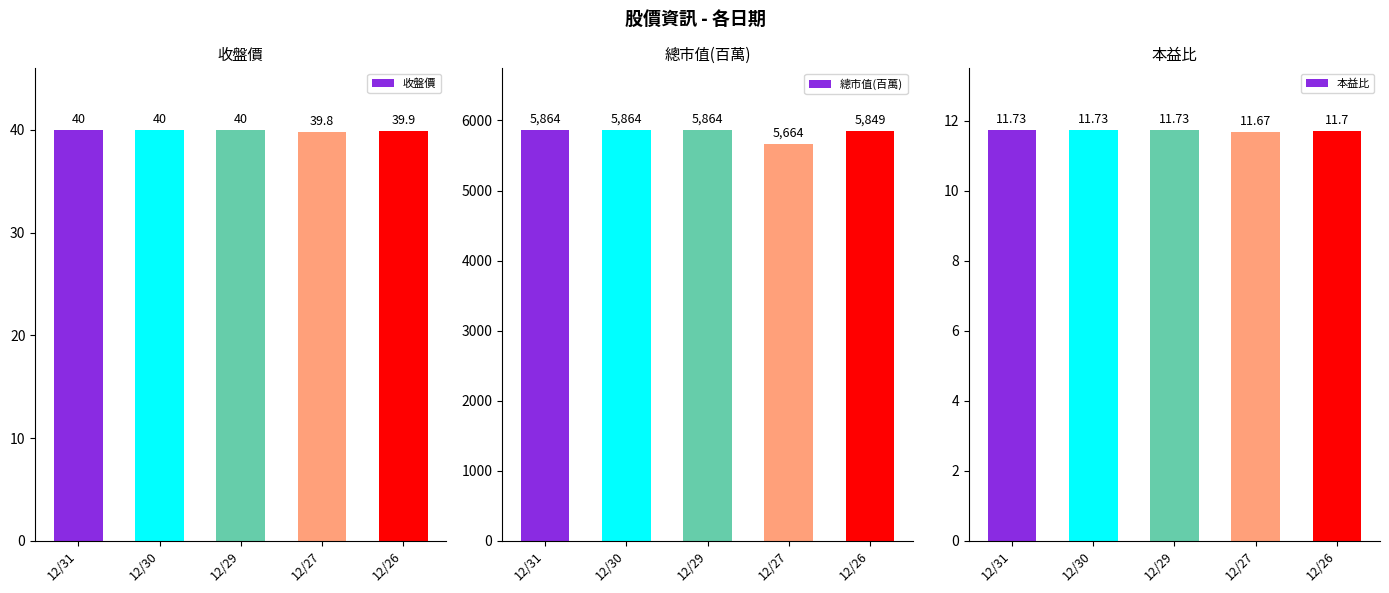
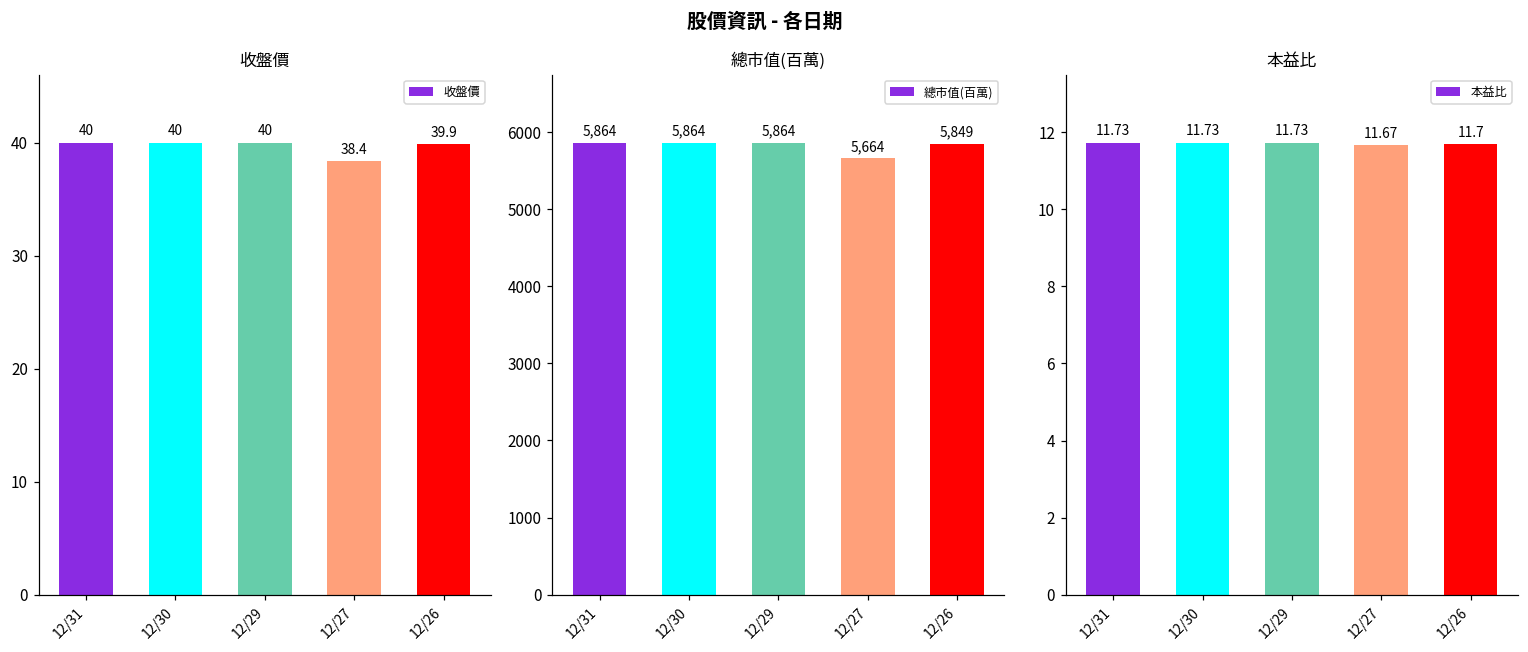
收盤價, 12/27: 39.8 -> 38.4
